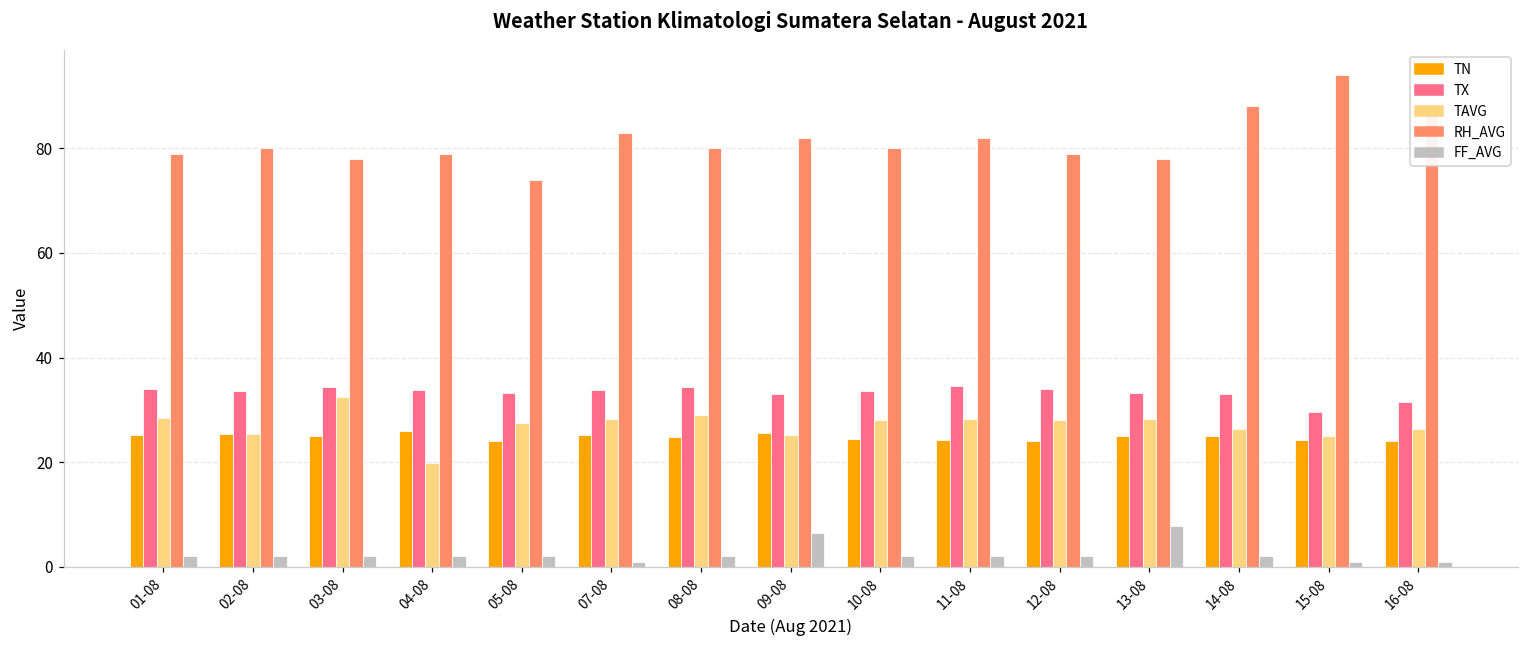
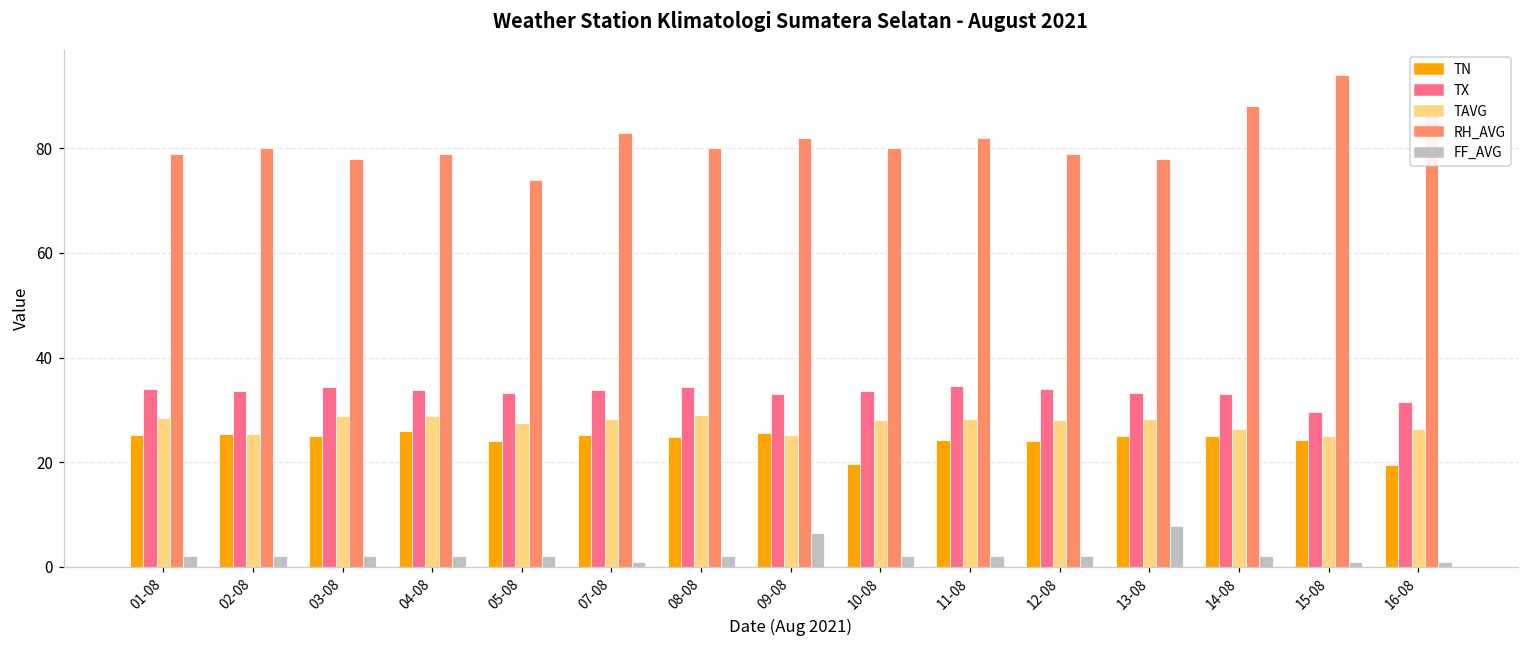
TAVG, 03-08: 32 -> 29
TAVG, 04-08: 20 -> 29
TN, 10-08: 24 -> 20
TN, 16-08: 24 -> 20
